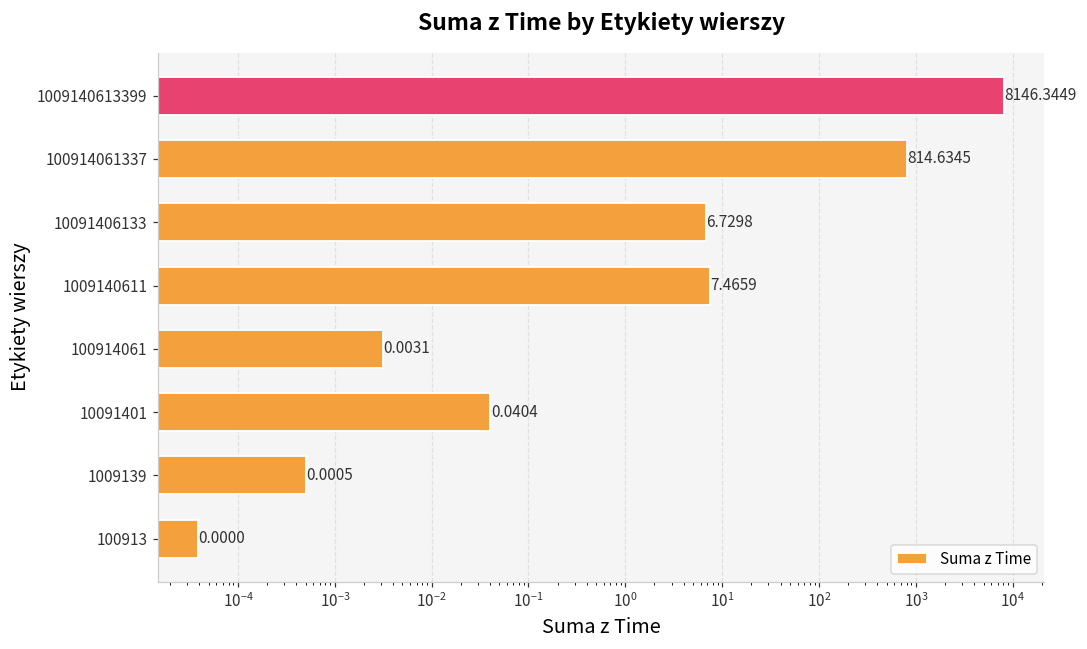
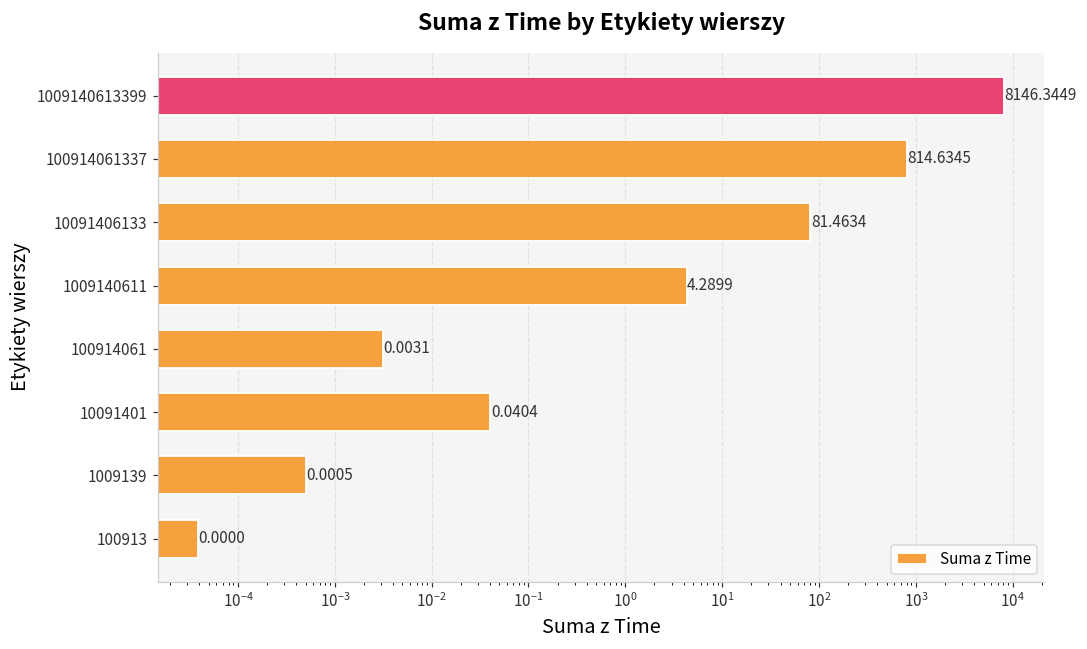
10091406133: 6.7298 -> 81.4634
1009140611: 7.4659 -> 4.2899
